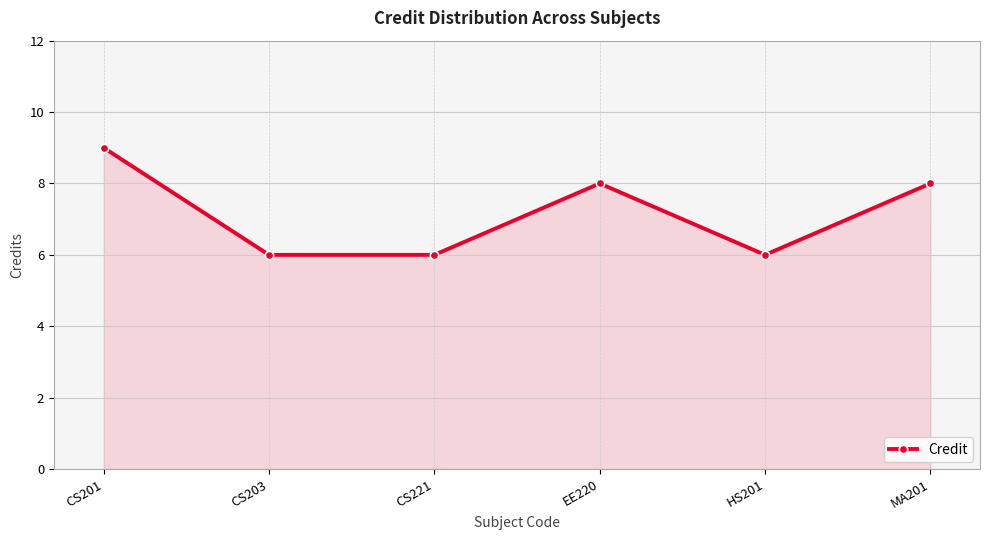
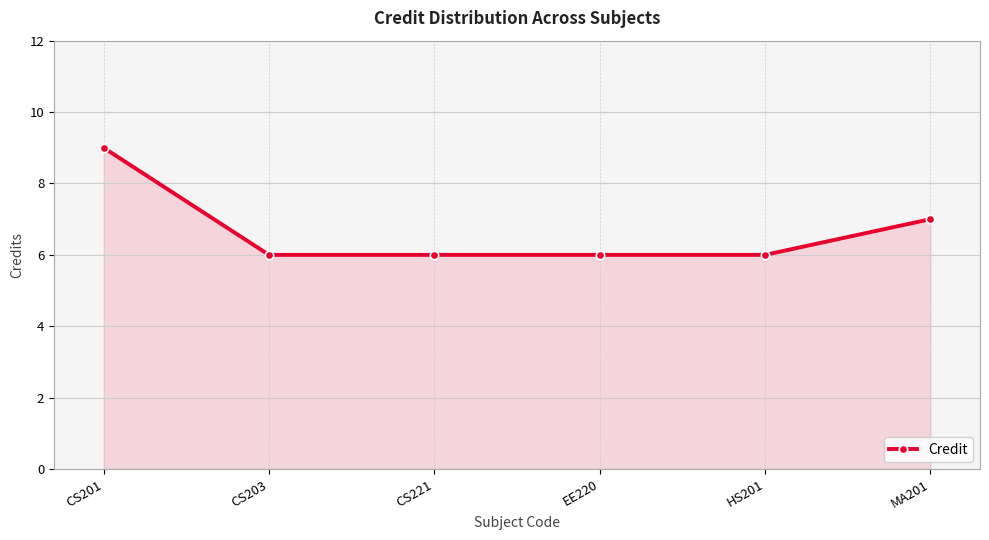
EE220: 8 -> 6
MA201: 8 -> 7
